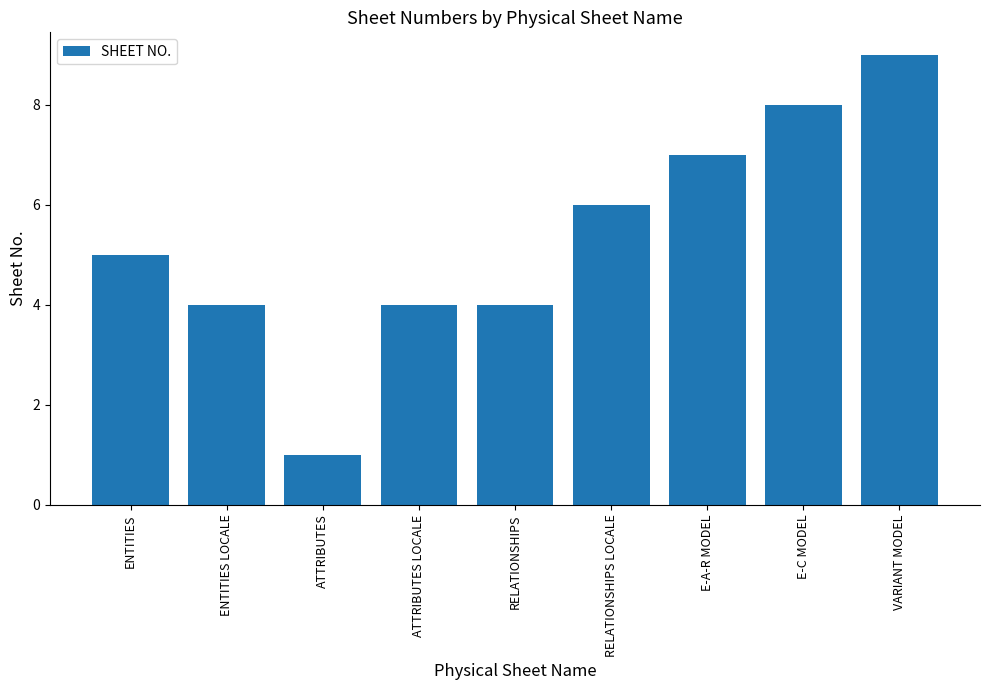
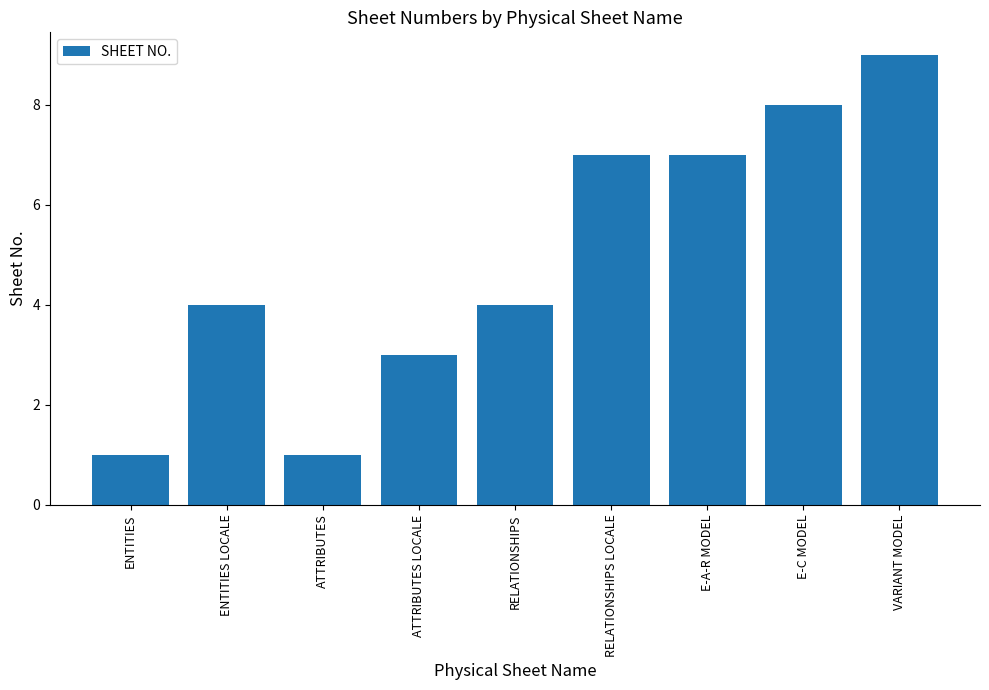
ENTITIES: 5 -> 1
ATTRIBUTES LOCALE: 4 -> 3
RELATIONSHIPS LOCALE: 6 -> 7
